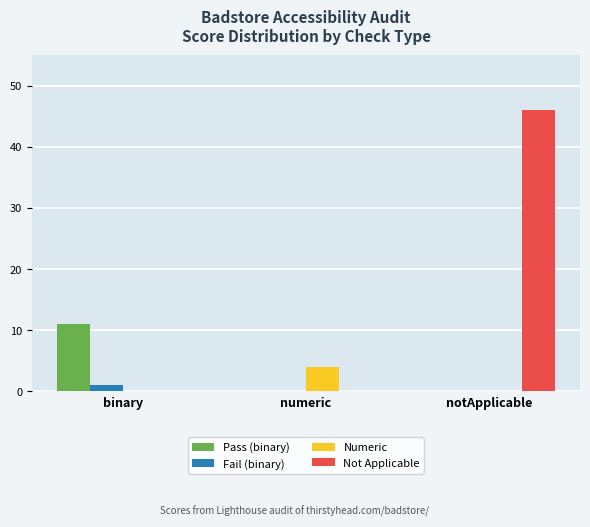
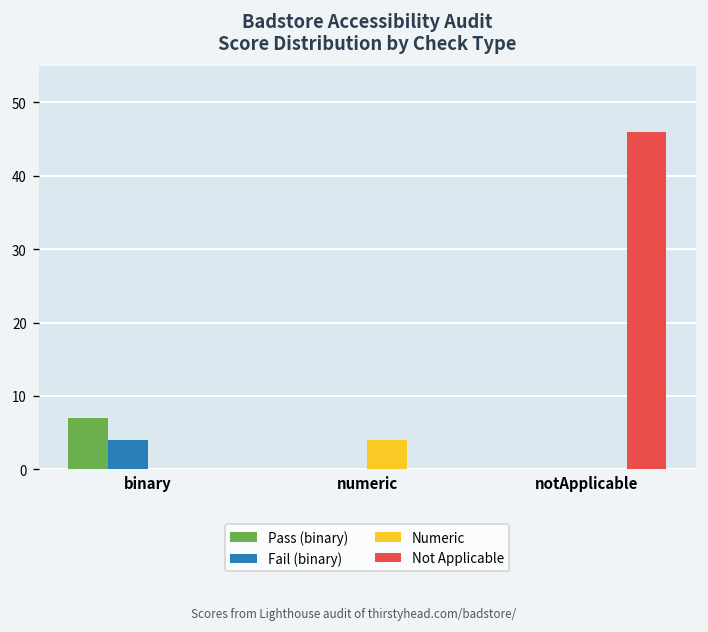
Pass (binary), binary: 11 -> 7
Fail (binary), binary: 1 -> 4
